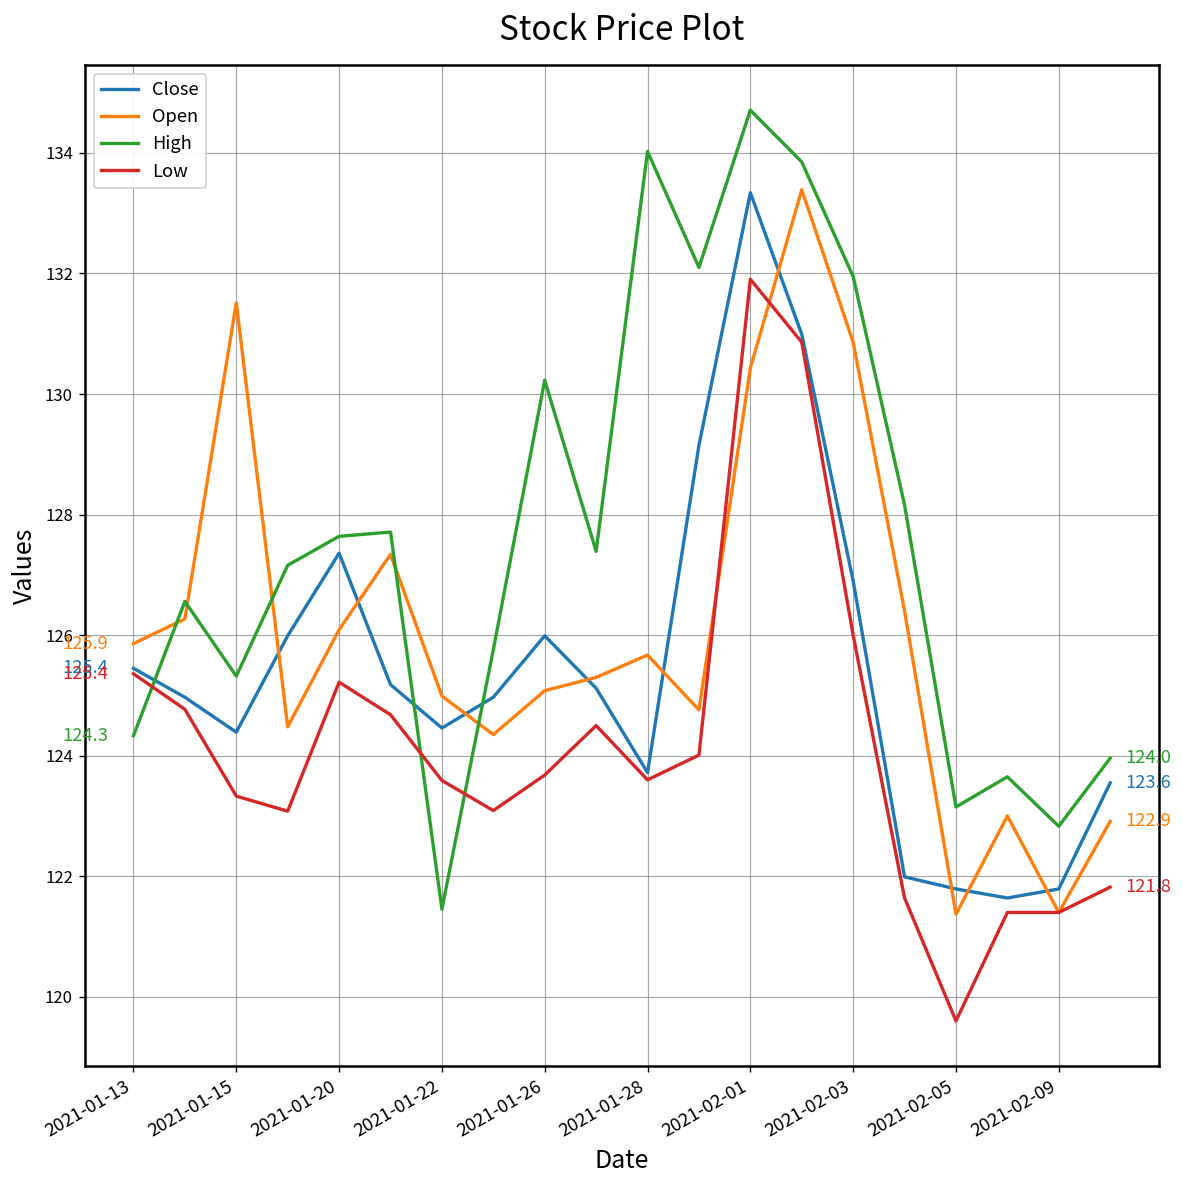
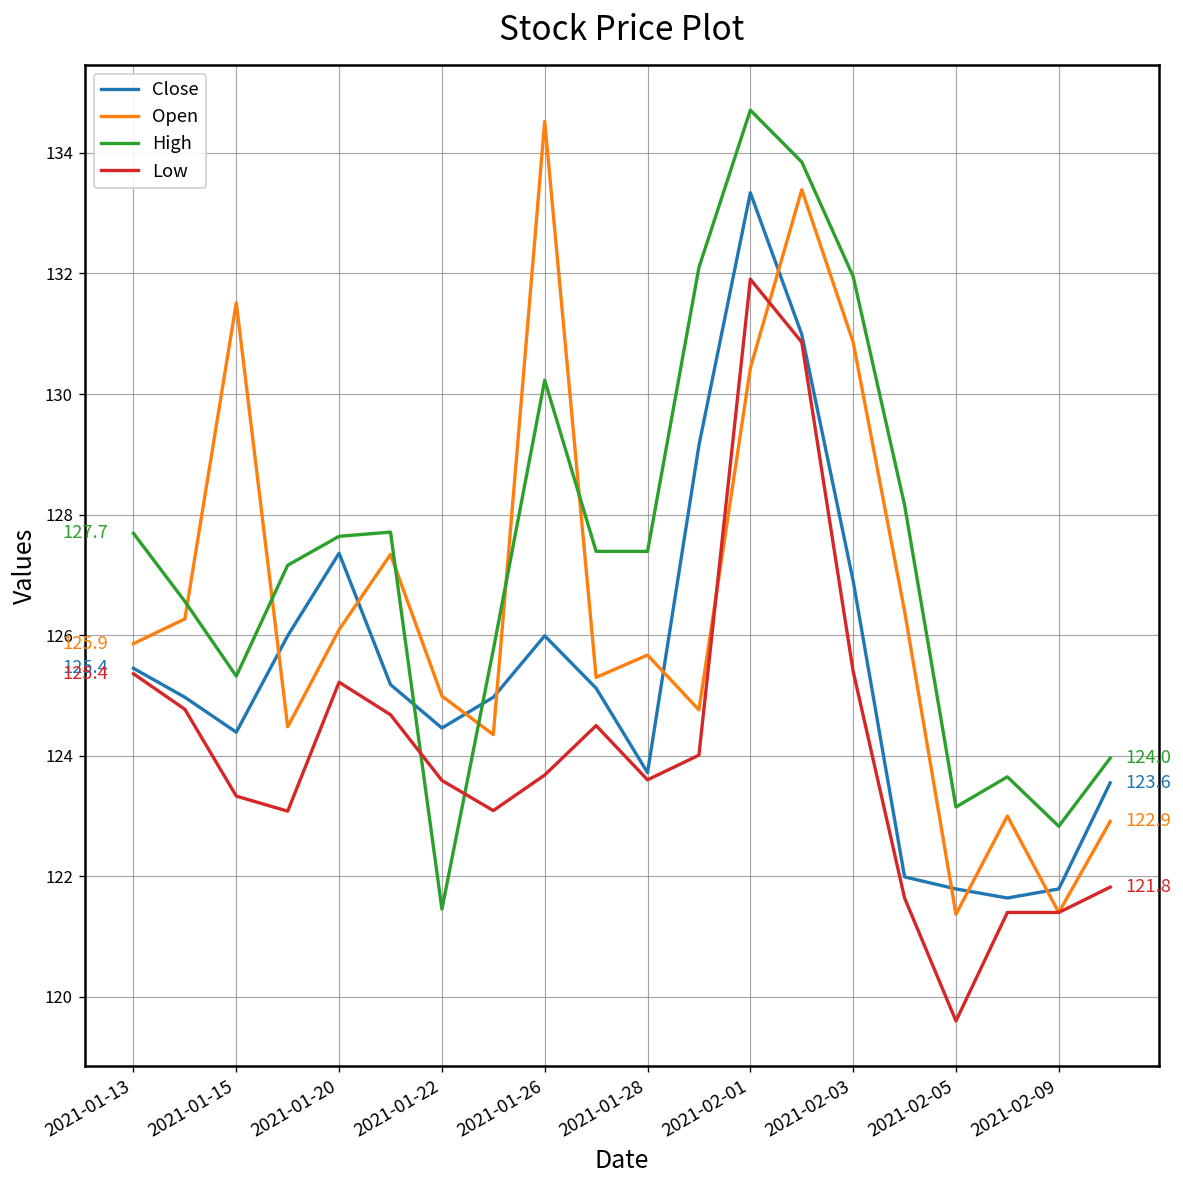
High, 2021-01-13: 124.3 -> 127.7
Open, 2021-01-26: 125.1 -> 134.5
High, 2021-01-28: 134.0 -> 127.4
Low, 2021-02-03: 126.0 -> 125.4
